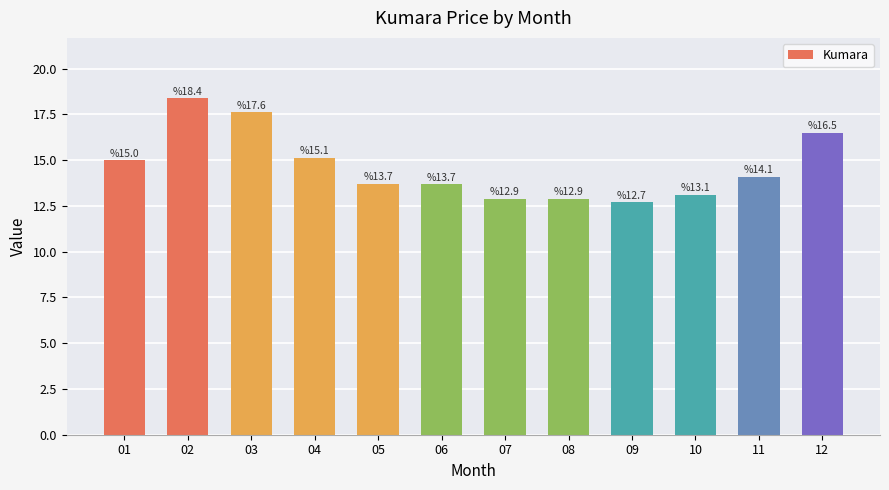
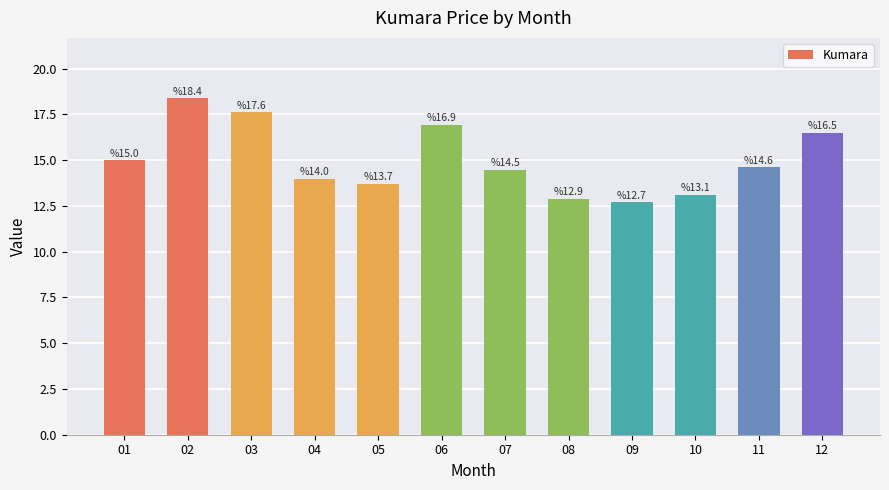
04: 15.1 -> 14.0
06: 13.7 -> 16.9
07: 12.9 -> 14.5
11: 14.1 -> 14.6
